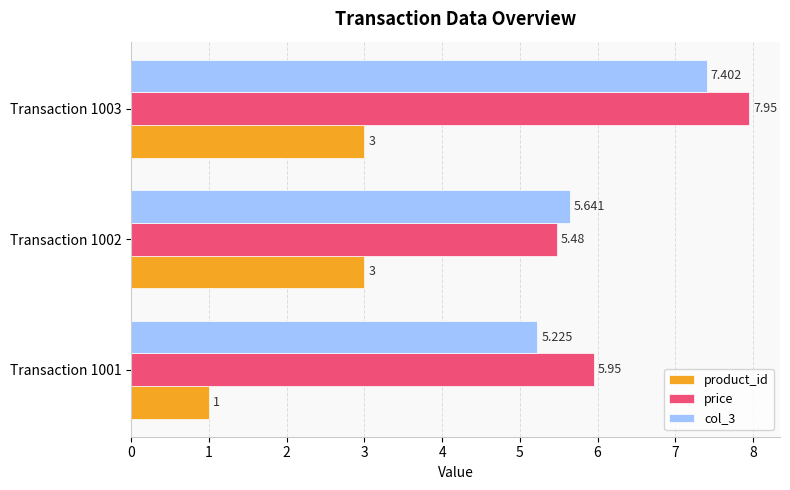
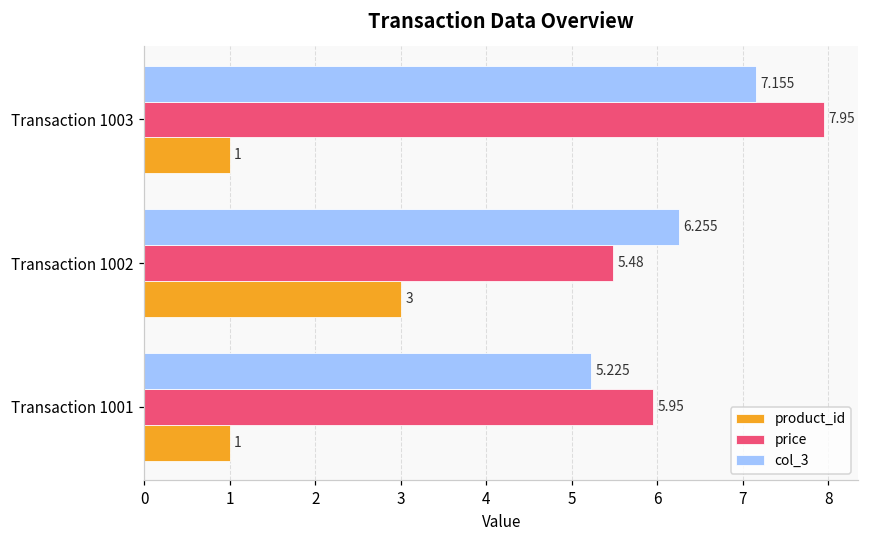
col_3, Transaction 1003: 7.402 -> 7.155
product_id, Transaction 1003: 3 -> 1
col_3, Transaction 1002: 5.641 -> 6.255
